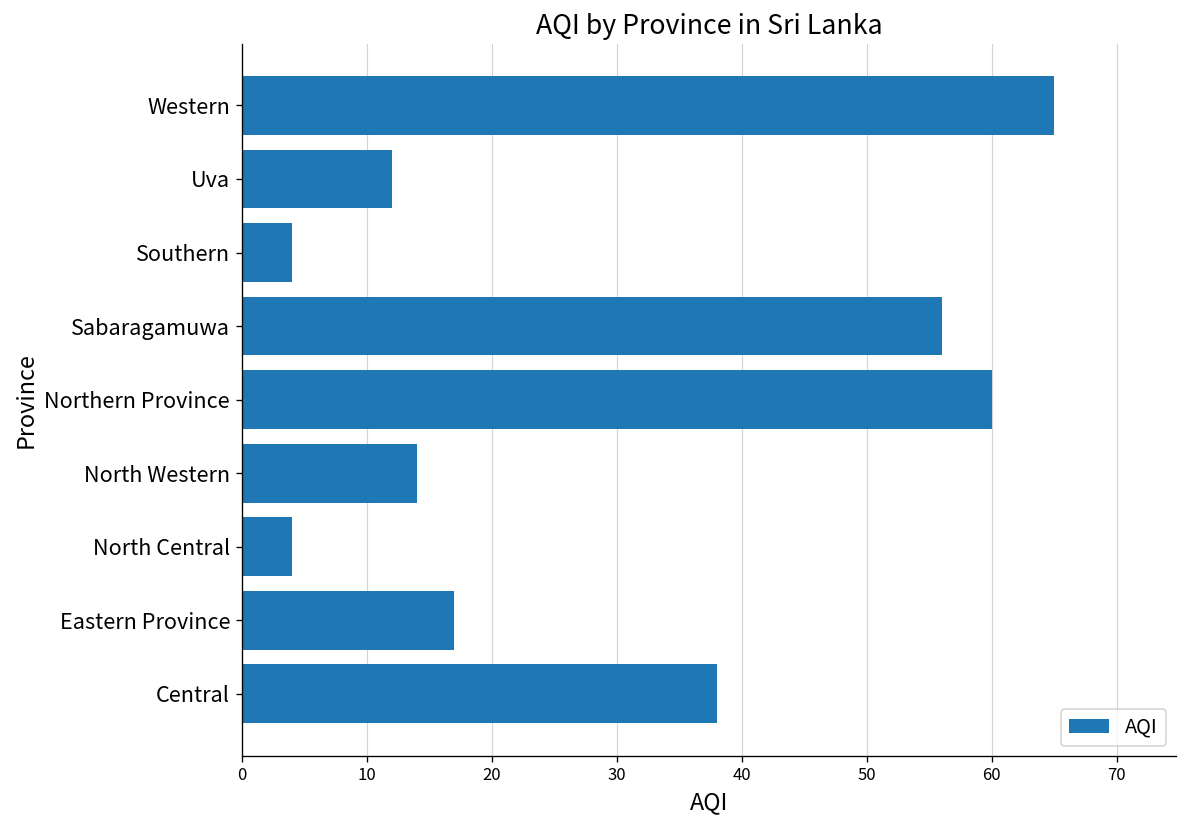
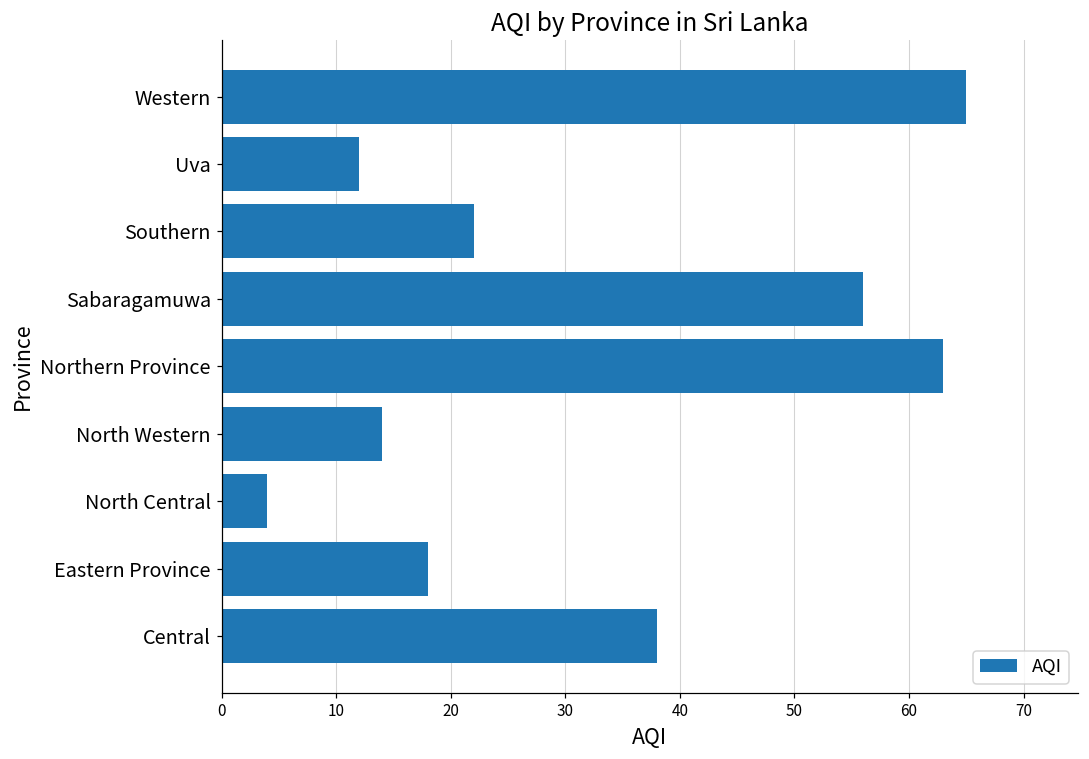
Southern: 4 -> 22
Northern Province: 60 -> 63
Eastern Province: 17 -> 18
